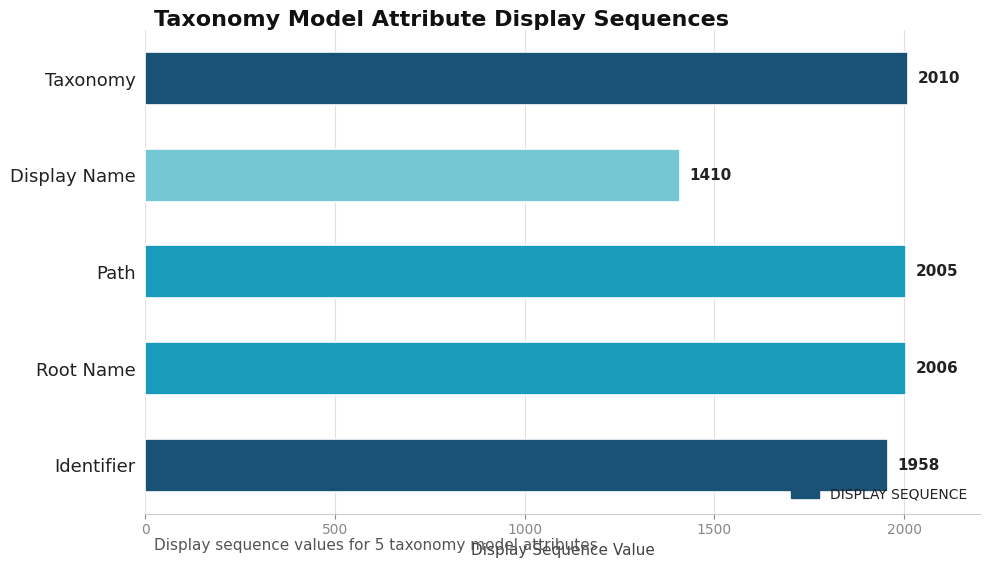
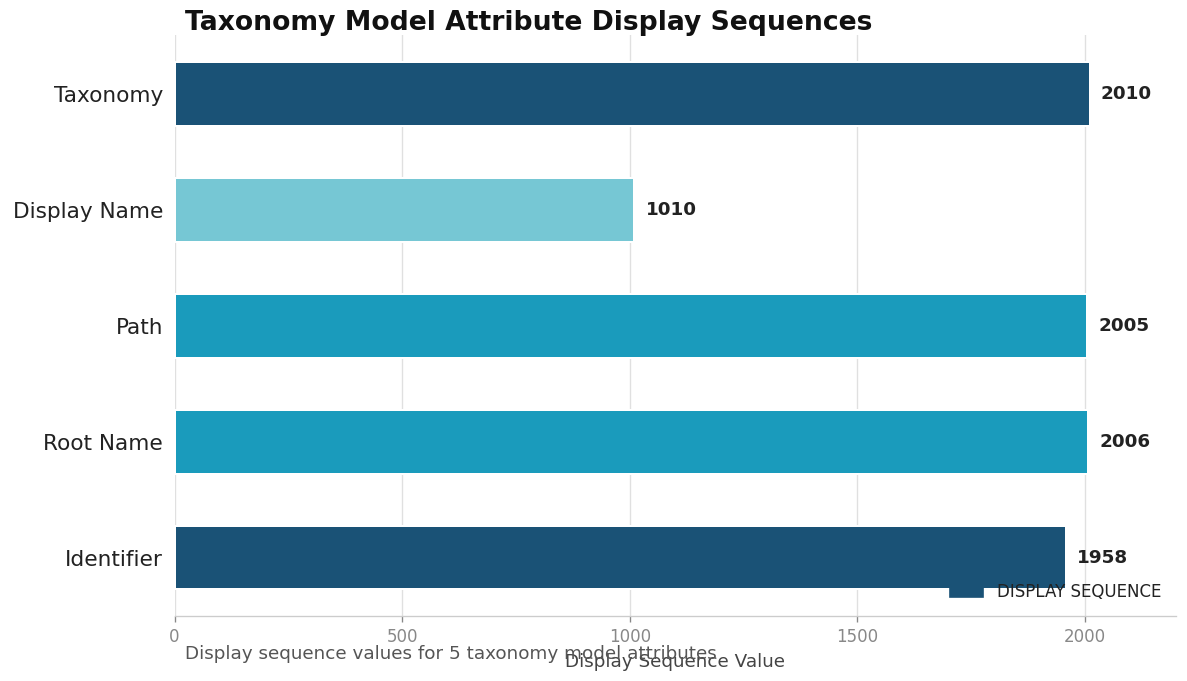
Display Name: 1410 -> 1010
